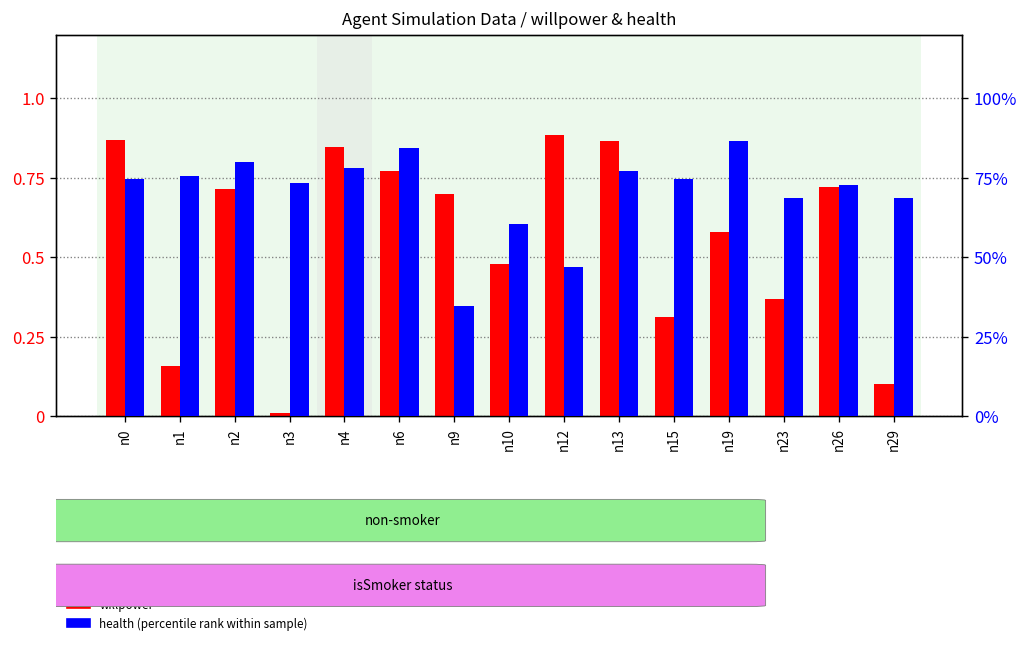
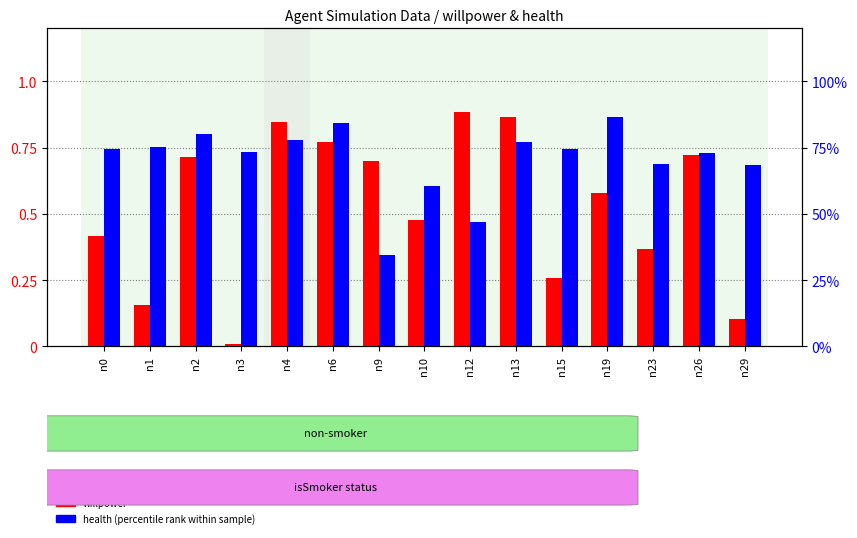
willpower, n0: 0.87 -> 0.42
willpower, n15: 0.31 -> 0.26
